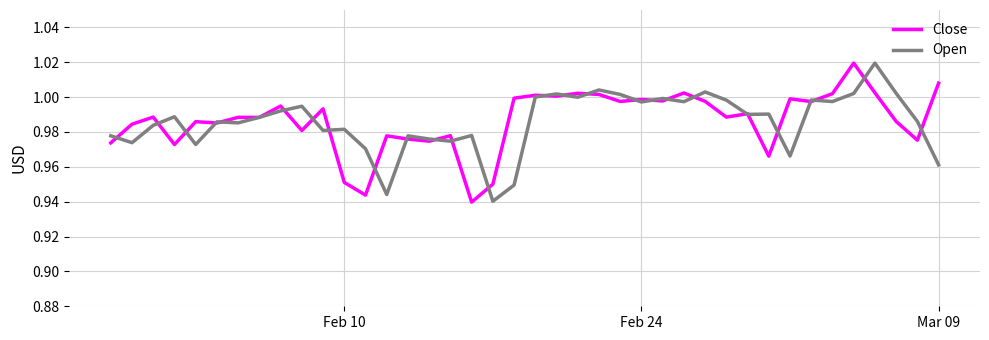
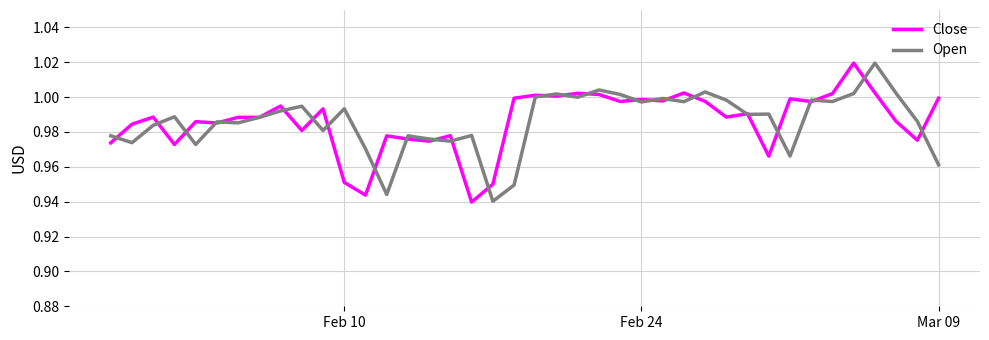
Open, Feb 10: 0.982 -> 0.993
Close, Mar 09: 1.008 -> 0.999
